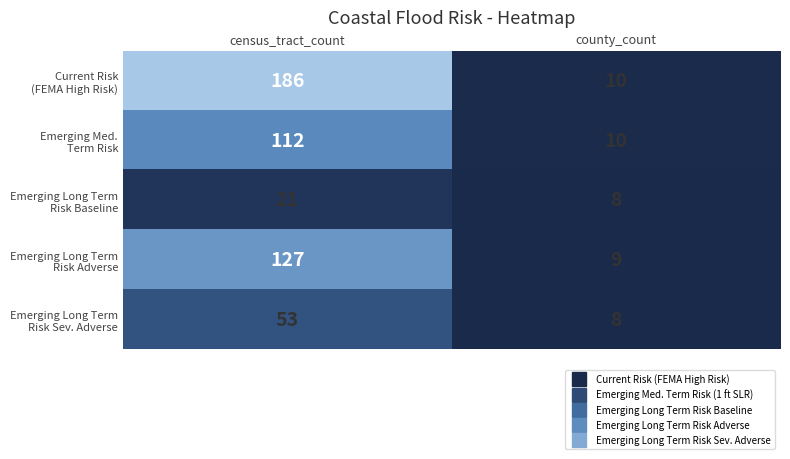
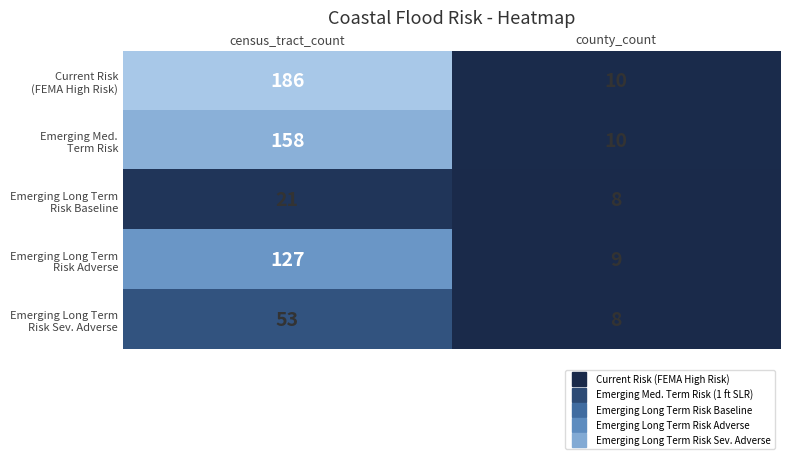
Emerging Med. Term Risk, census_tract_count: 112 -> 158
